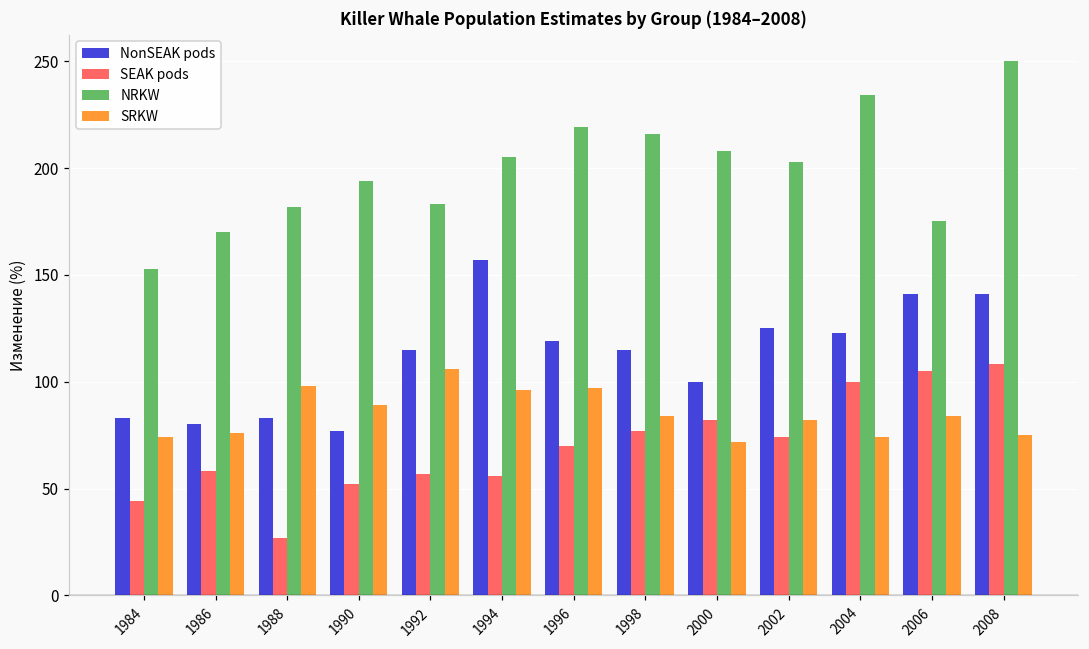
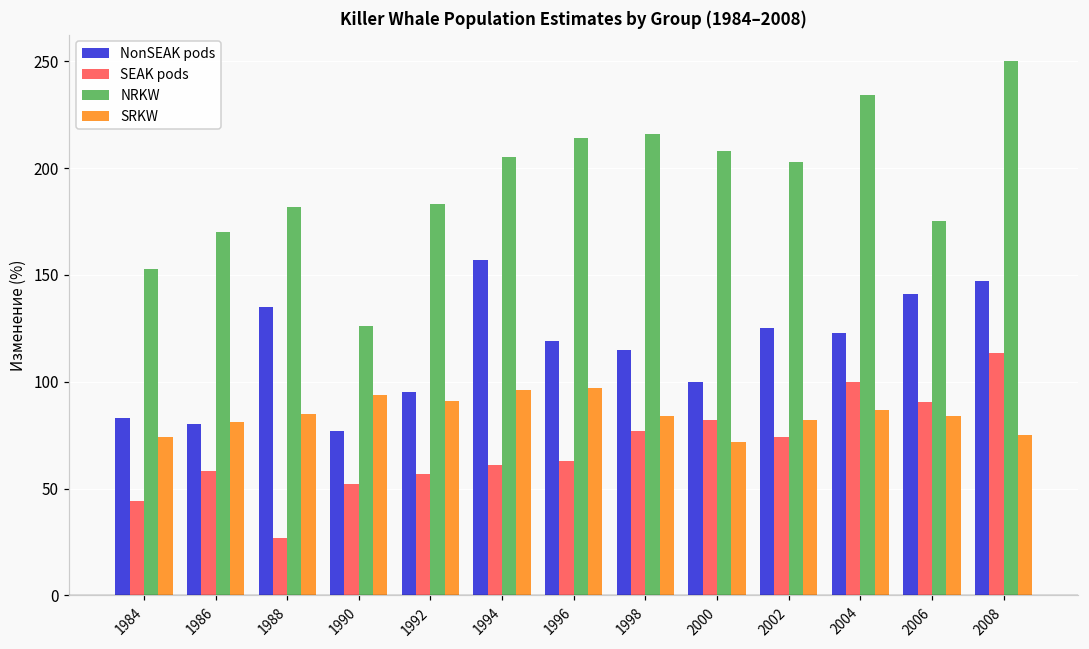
SRKW, 1986: 76 -> 81
NonSEAK pods, 1988: 83 -> 135
SRKW, 1988: 98 -> 85
NRKW, 1990: 194 -> 126
SRKW, 1990: 89 -> 94
NonSEAK pods, 1992: 115 -> 95
SRKW, 1992: 106 -> 91
SEAK pods, 1994: 56 -> 61
SEAK pods, 1996: 70 -> 63
NRKW, 1996: 219 -> 214
SRKW, 2004: 74 -> 87
SEAK pods, 2006: 105 -> 91
NonSEAK pods, 2008: 141 -> 147
SEAK pods, 2008: 108 -> 113
